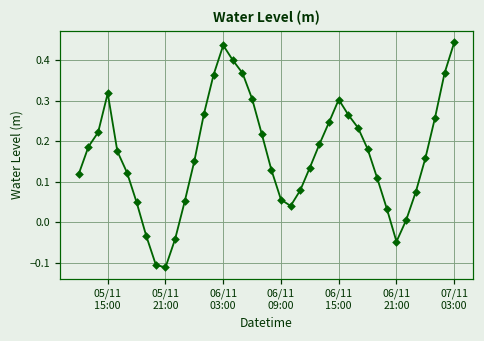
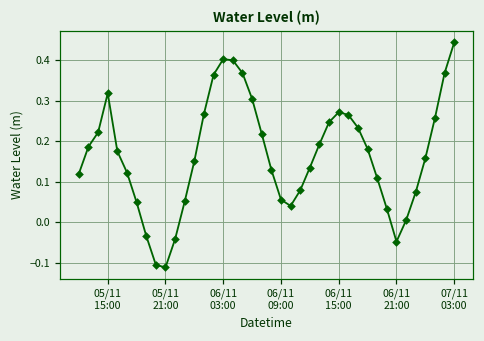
06/11 03:00: 0.44 -> 0.40
06/11 15:00: 0.30 -> 0.27
